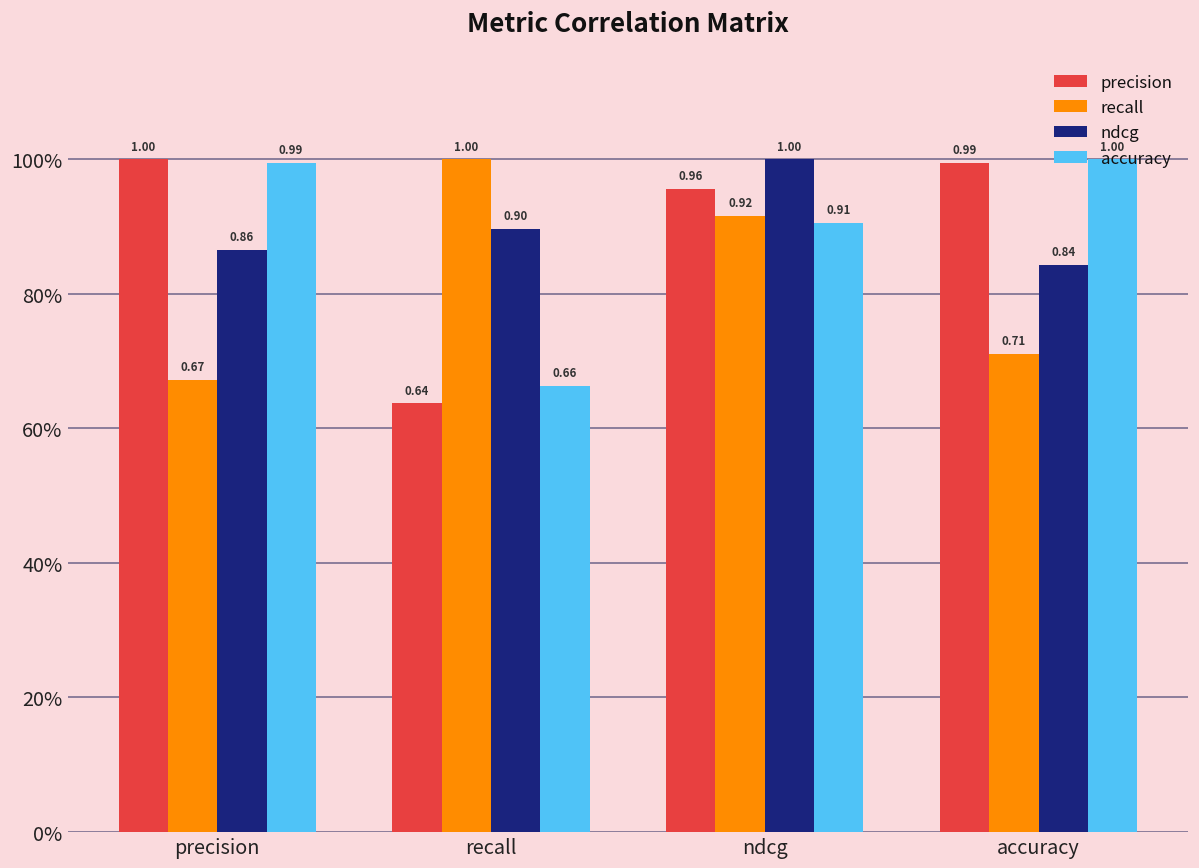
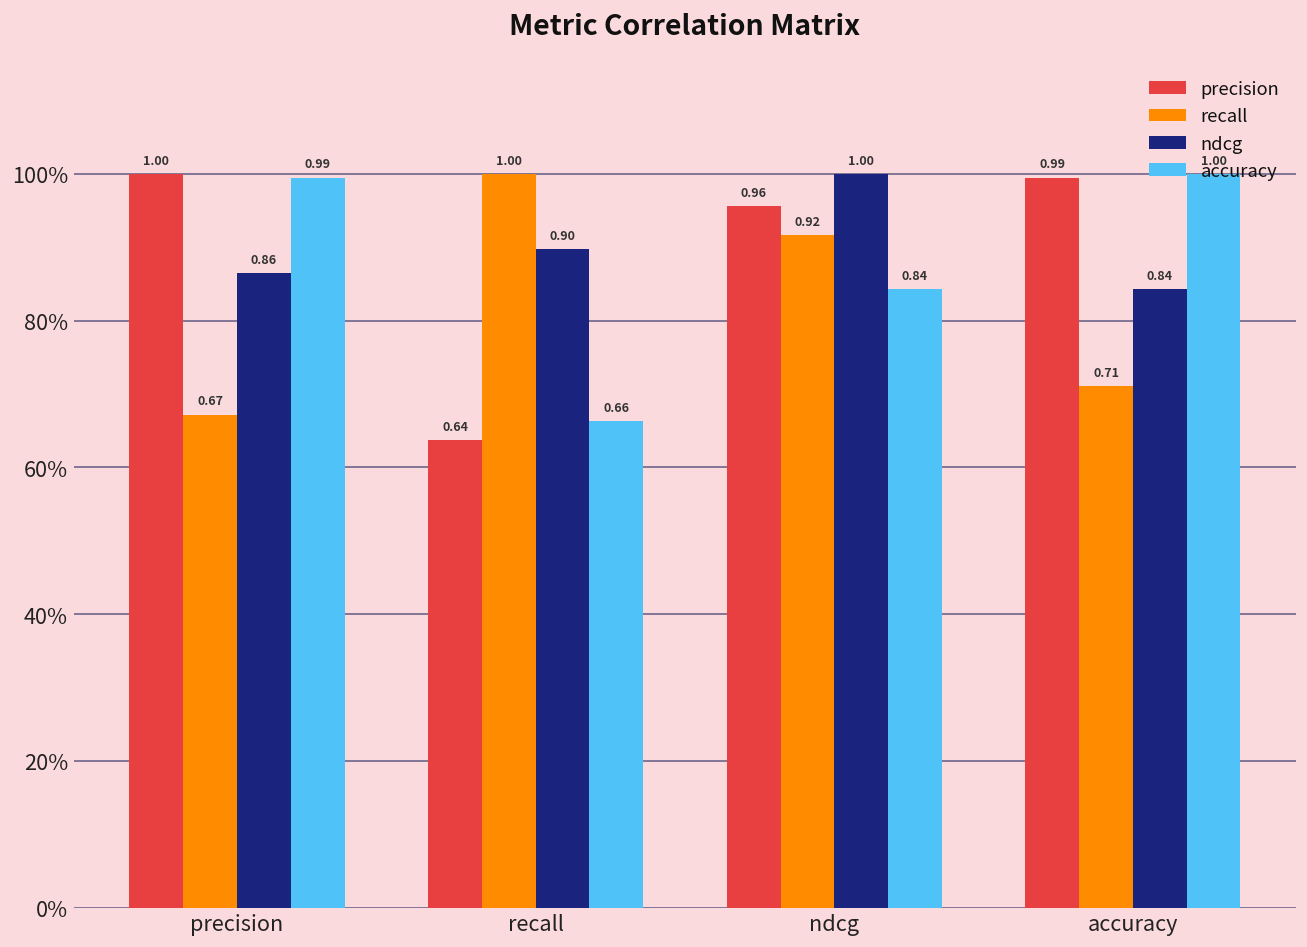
accuracy, ndcg: 0.91 -> 0.84
